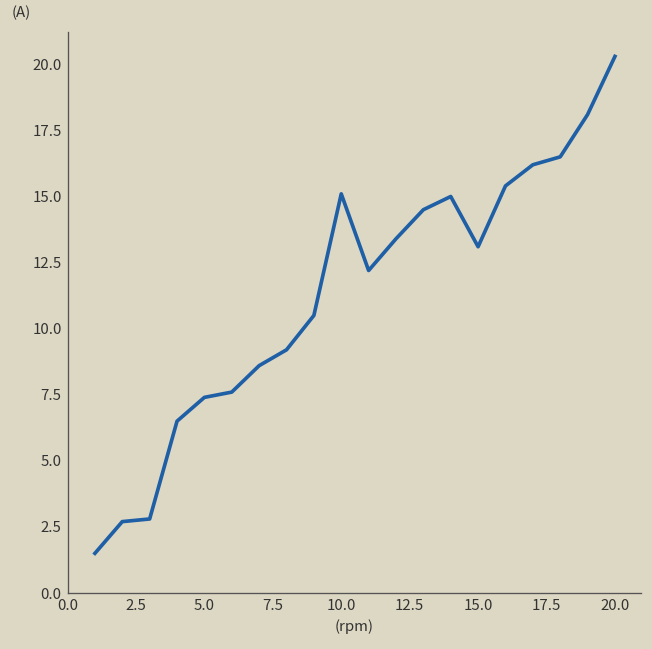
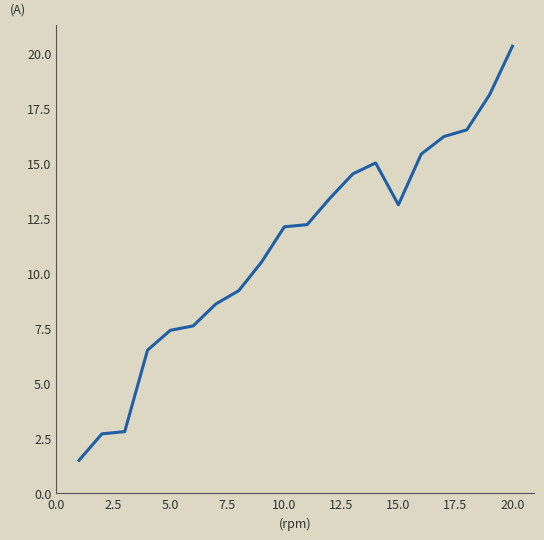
10.0: 15.1 -> 12.1
